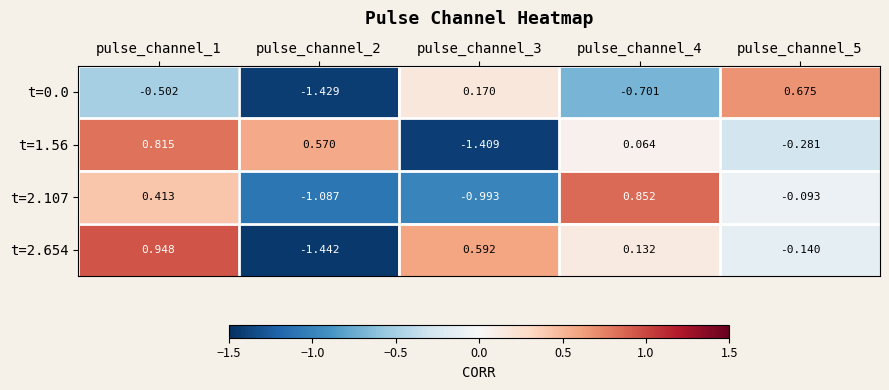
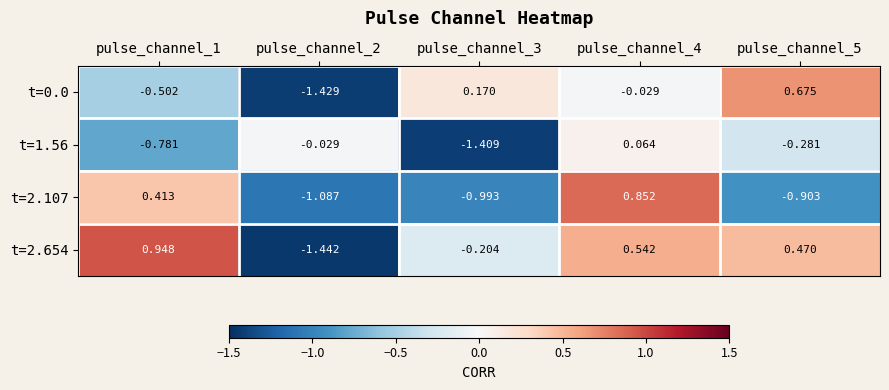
t=0.0, pulse_channel_4: -0.701 -> -0.029
t=1.56, pulse_channel_1: 0.815 -> -0.781
t=1.56, pulse_channel_2: 0.570 -> -0.029
t=2.107, pulse_channel_5: -0.093 -> -0.903
t=2.654, pulse_channel_3: 0.592 -> -0.204
t=2.654, pulse_channel_4: 0.132 -> 0.542
t=2.654, pulse_channel_5: -0.140 -> 0.470
